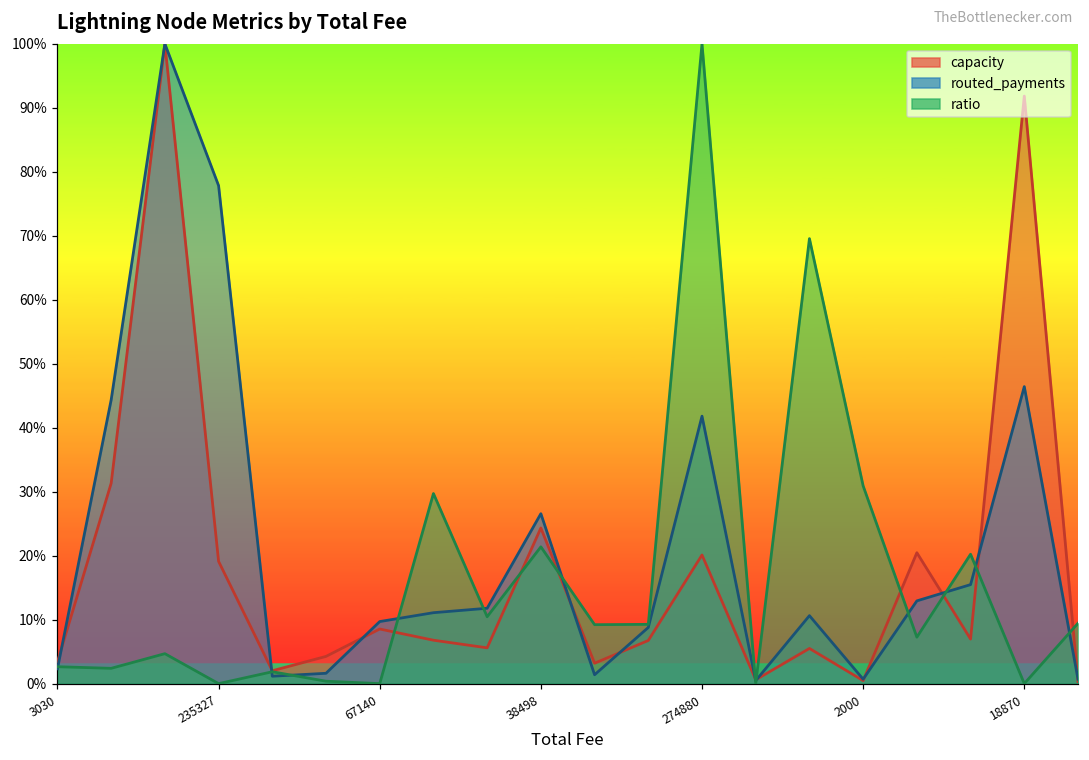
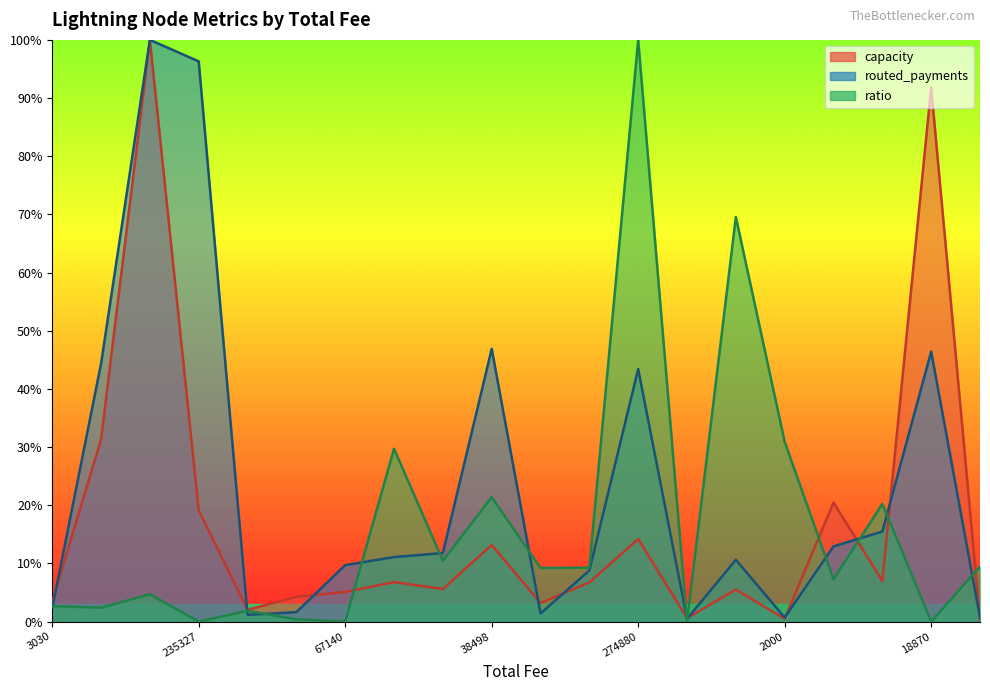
routed_payments, 235327: 78% -> 96%
capacity, 67140: 9% -> 5%
capacity, 38498: 24% -> 13%
routed_payments, 38498: 27% -> 47%
capacity, 274880: 20% -> 14%
routed_payments, 274880: 42% -> 43%
